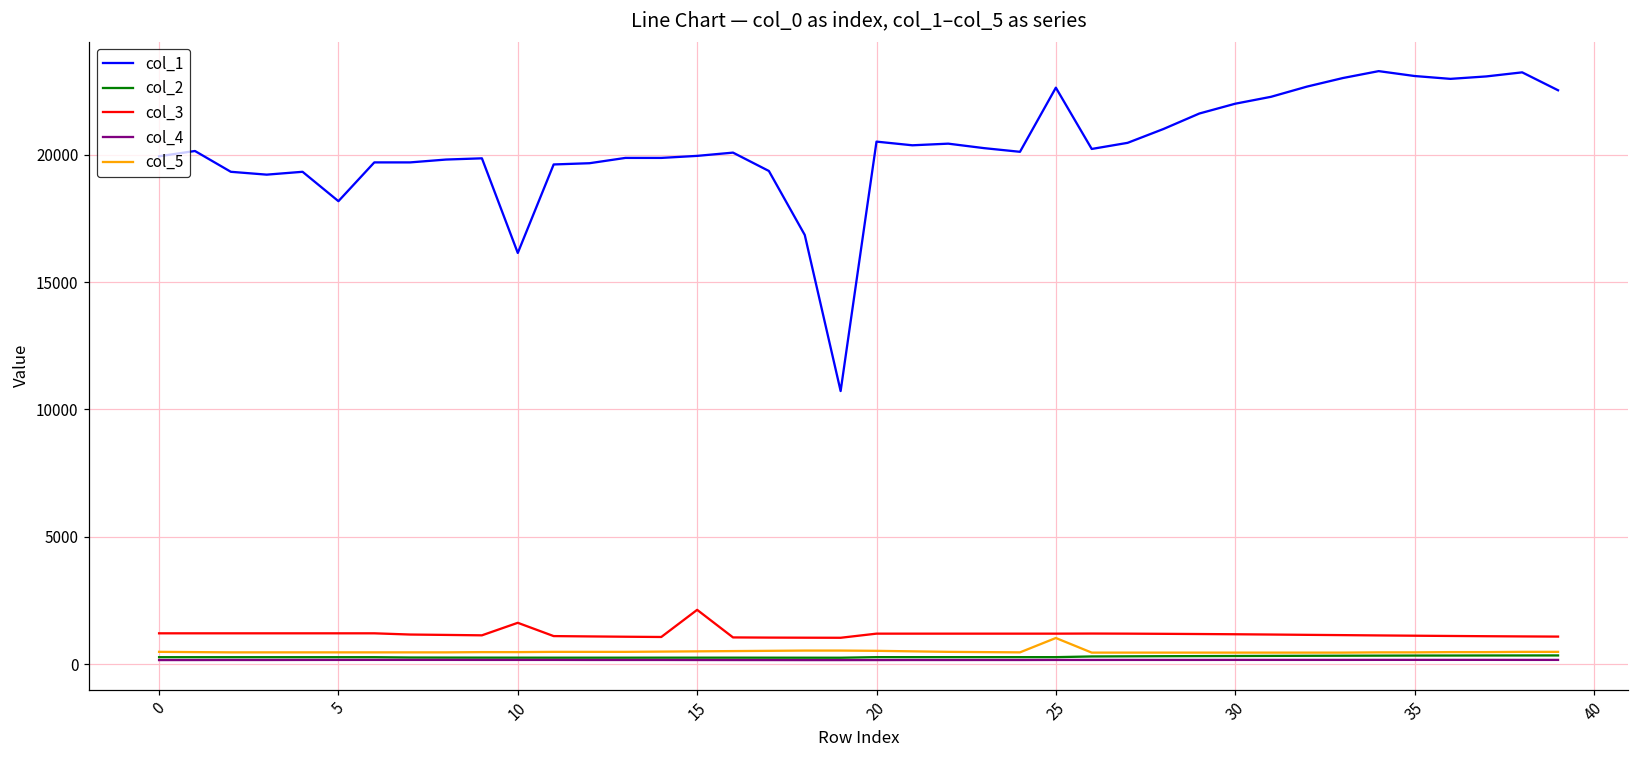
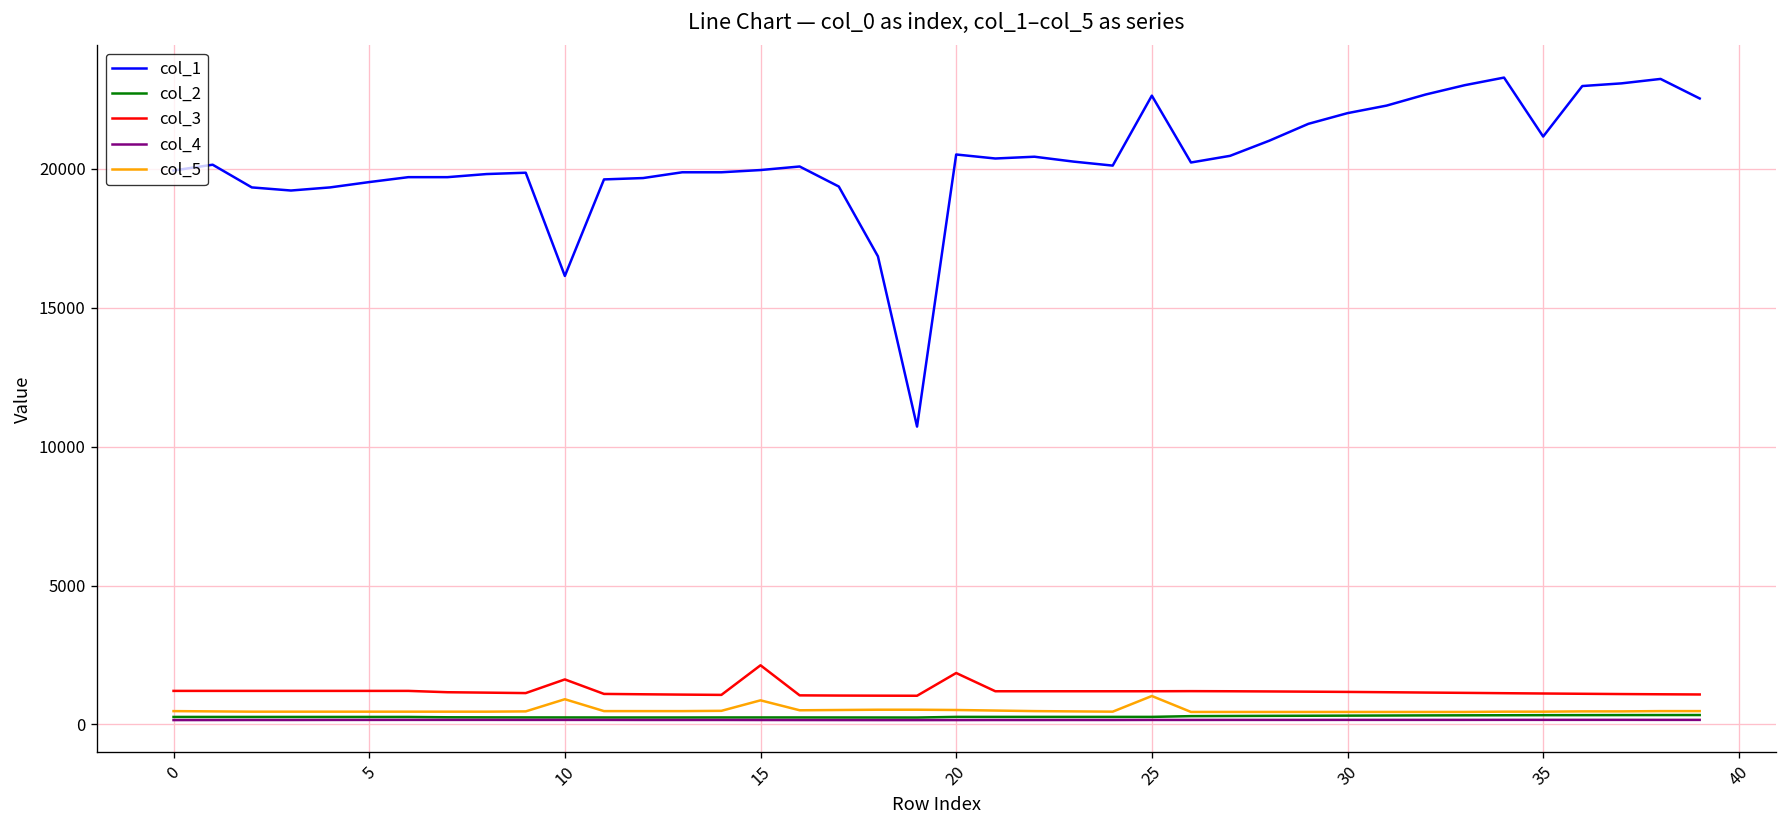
col_1, 5: 18200 -> 19500
col_5, 10: 500 -> 900
col_5, 15: 500 -> 900
col_3, 20: 1200 -> 1900
col_1, 35: 23100 -> 21200
